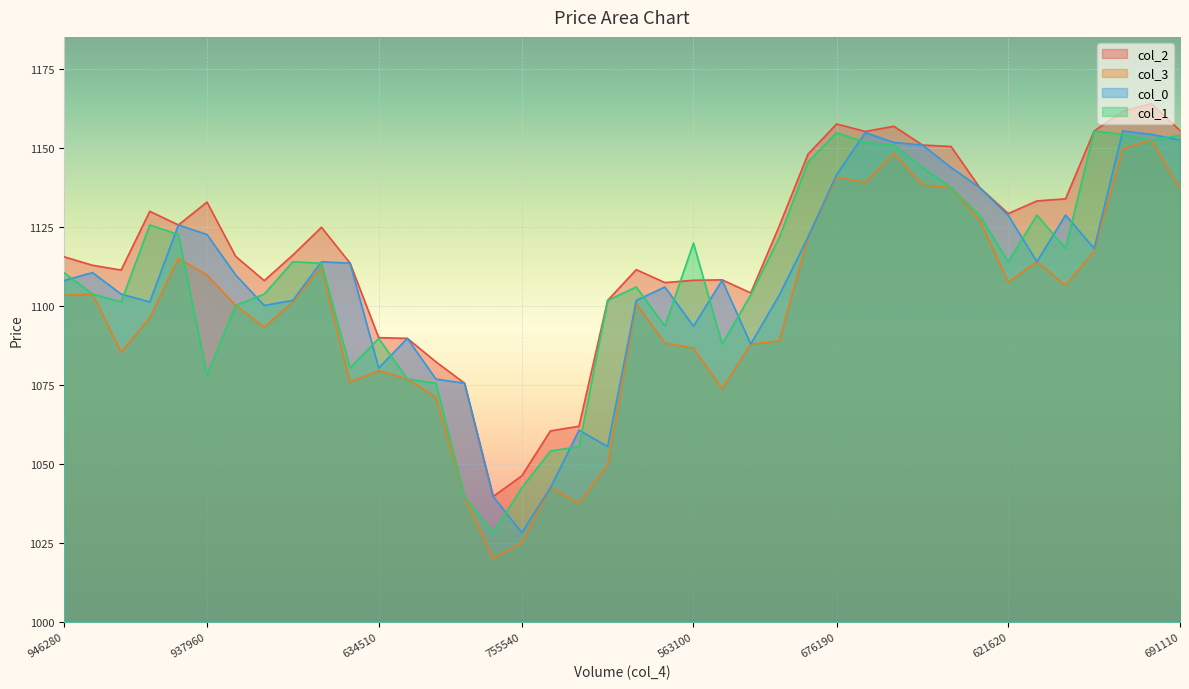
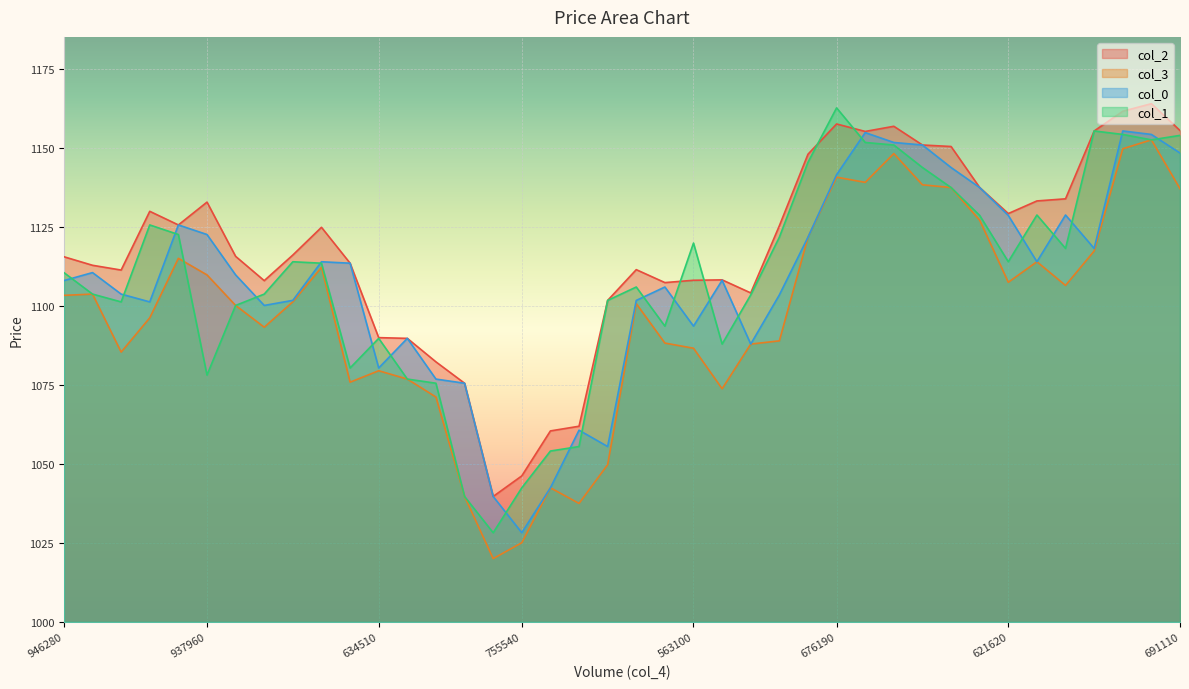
col_1, 676190: 1155 -> 1163
col_0, 691110: 1152 -> 1148
